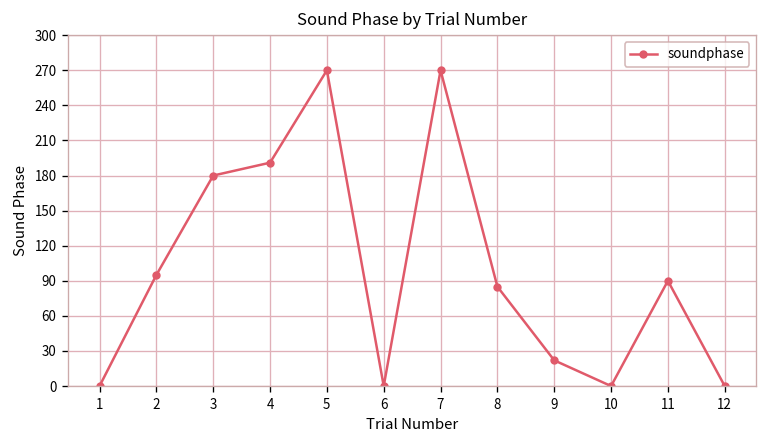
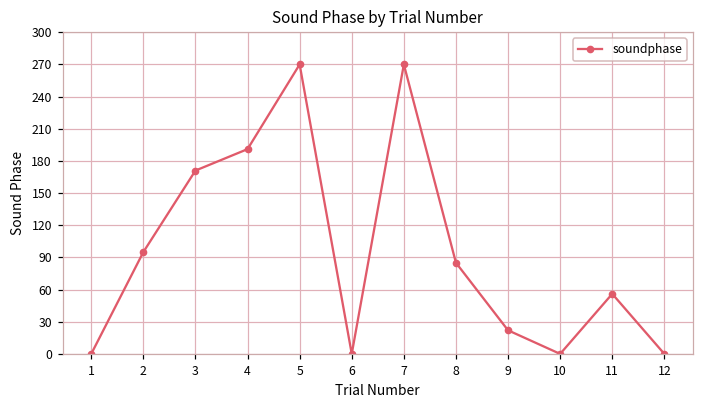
3: 180 -> 170
11: 90 -> 60
